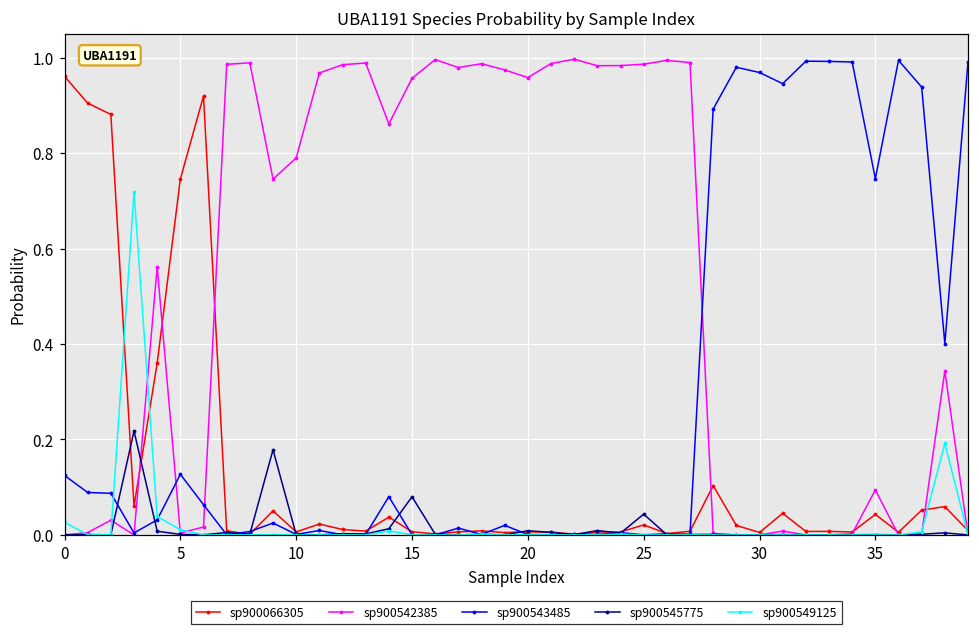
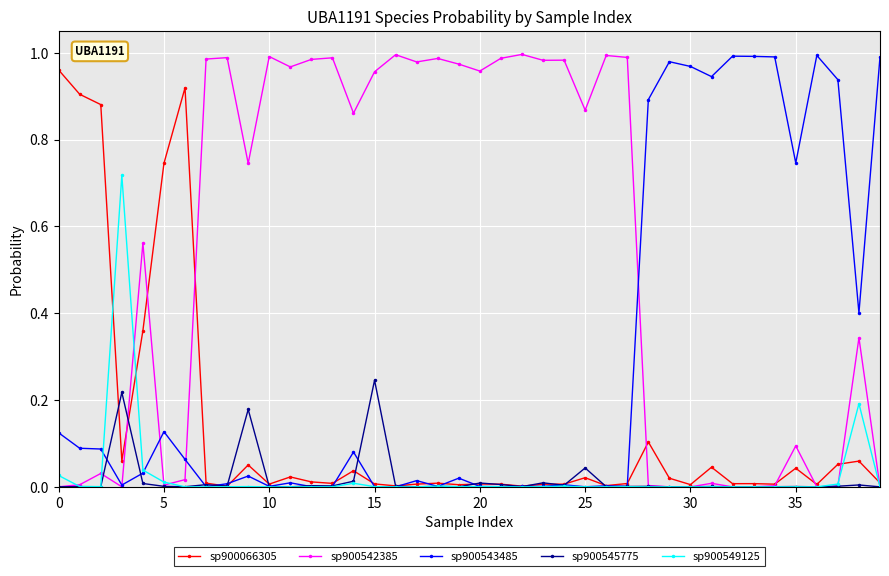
sp900542385, 10: 0.79 -> 0.99
sp900545775, 15: 0.08 -> 0.25
sp900542385, 25: 0.99 -> 0.87
